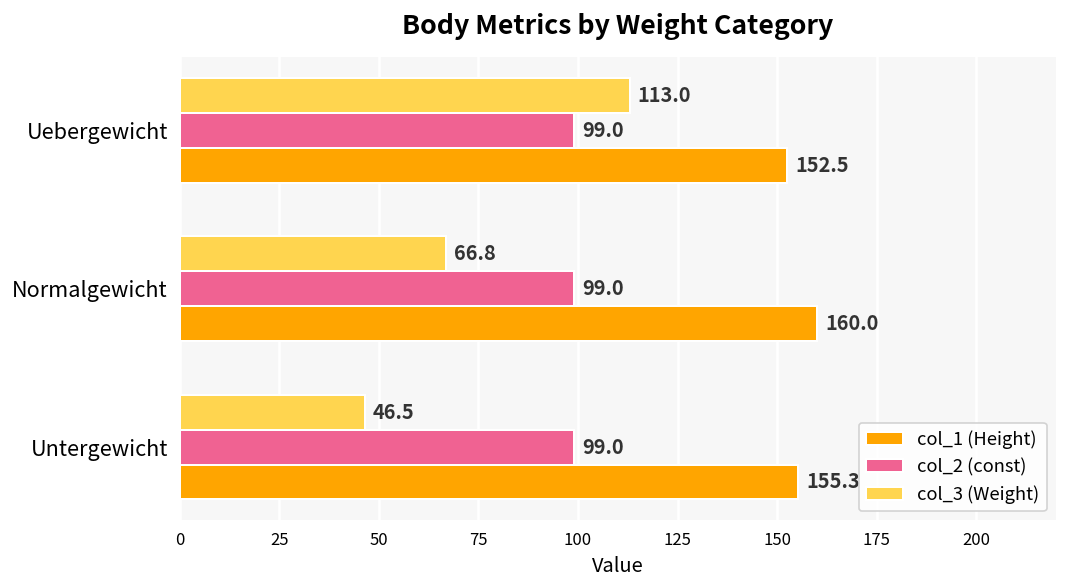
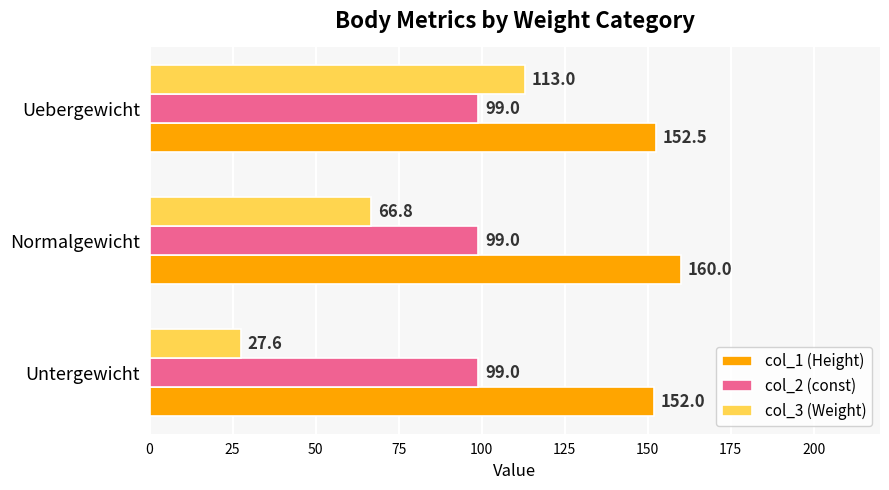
col_3 (Weight), Untergewicht: 46.5 -> 27.6
col_1 (Height), Untergewicht: 155.3 -> 152.0
